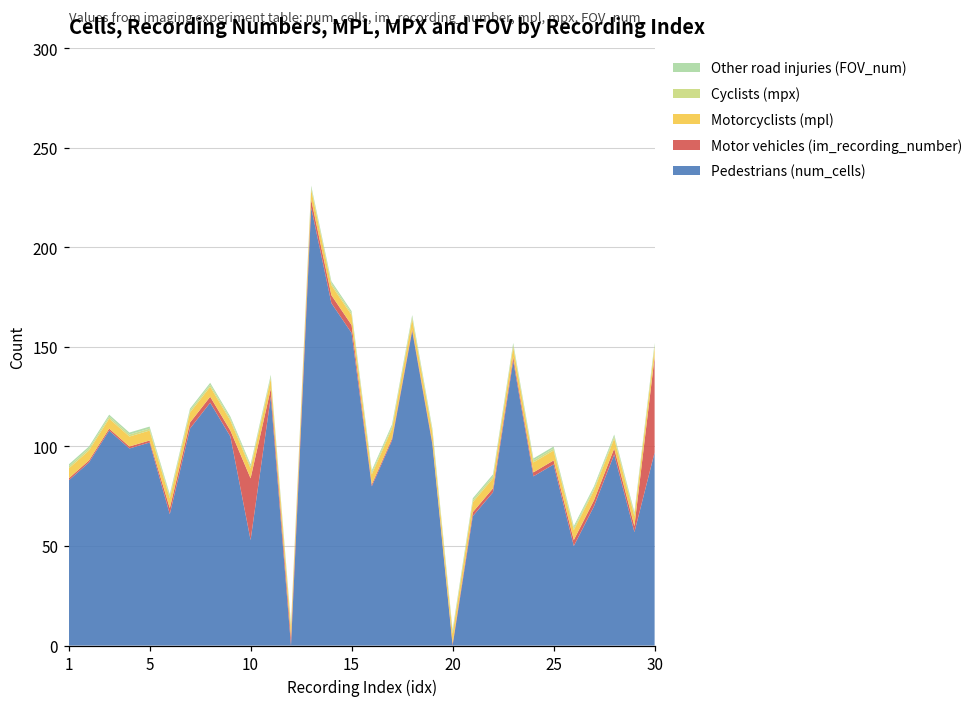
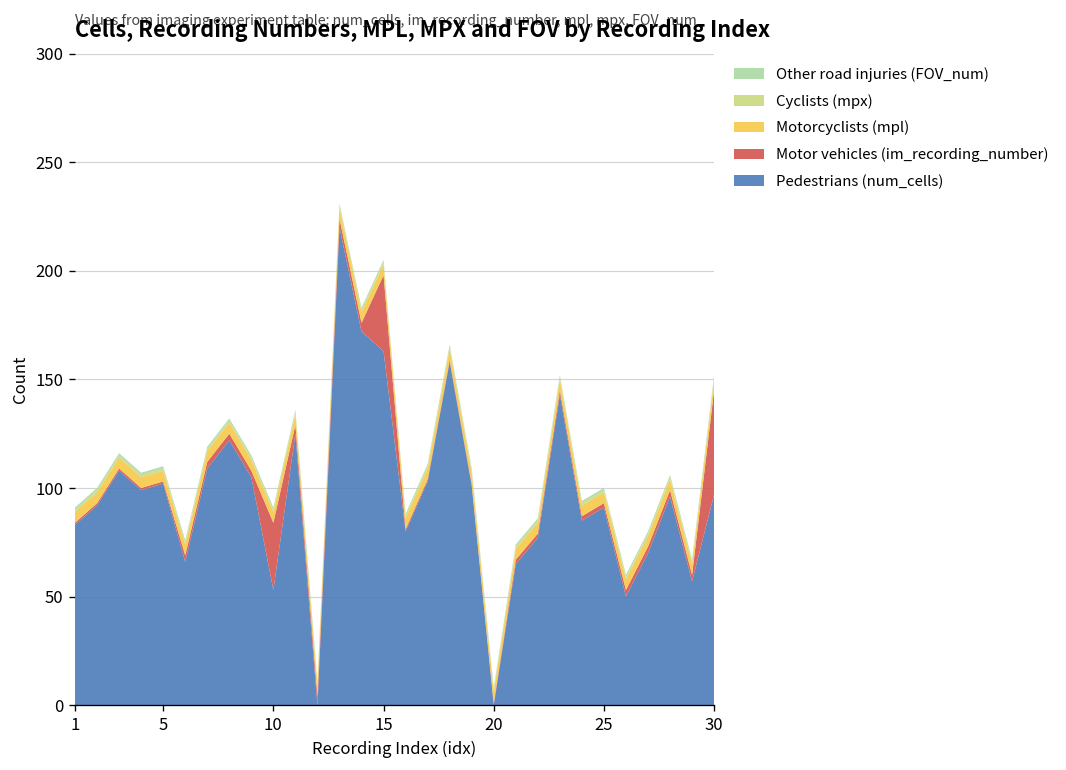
Pedestrians (num_cells), 15: 157 -> 163
Motor vehicles (im_recording_number), 15: 4 -> 35
